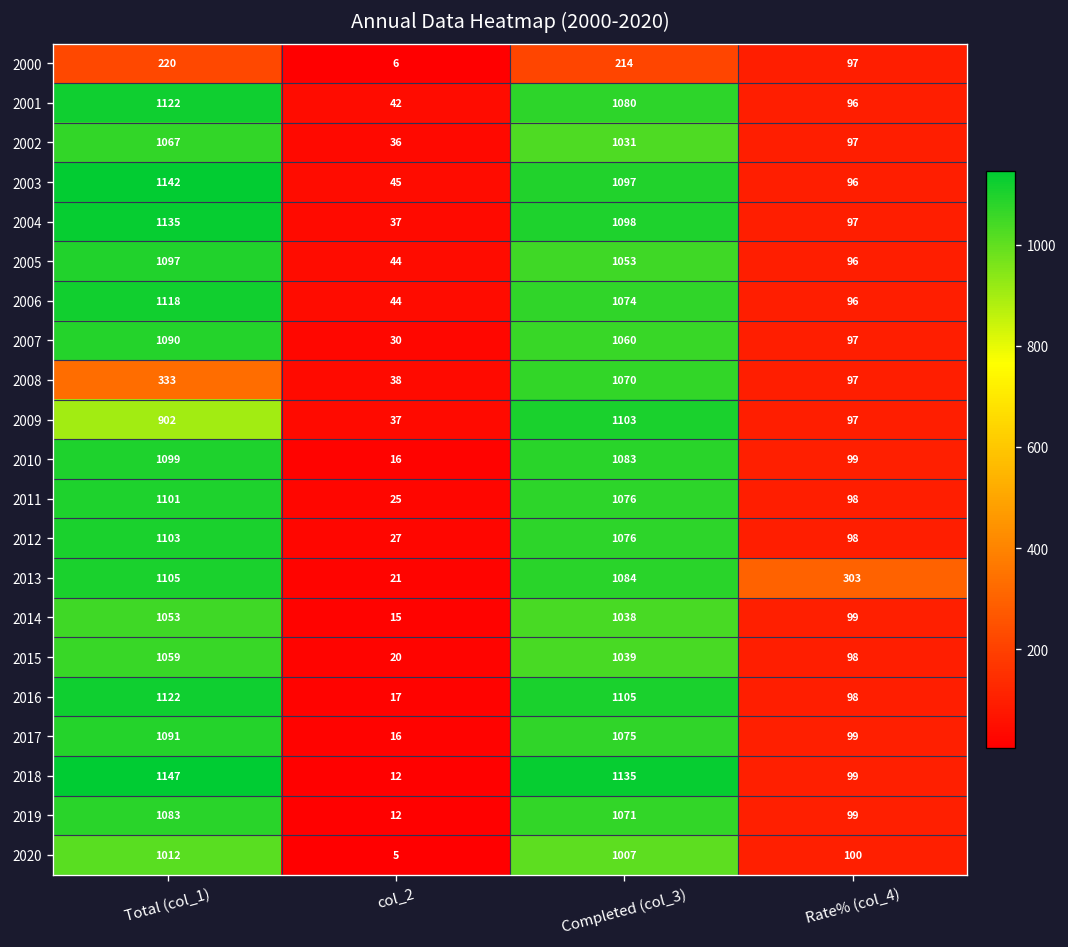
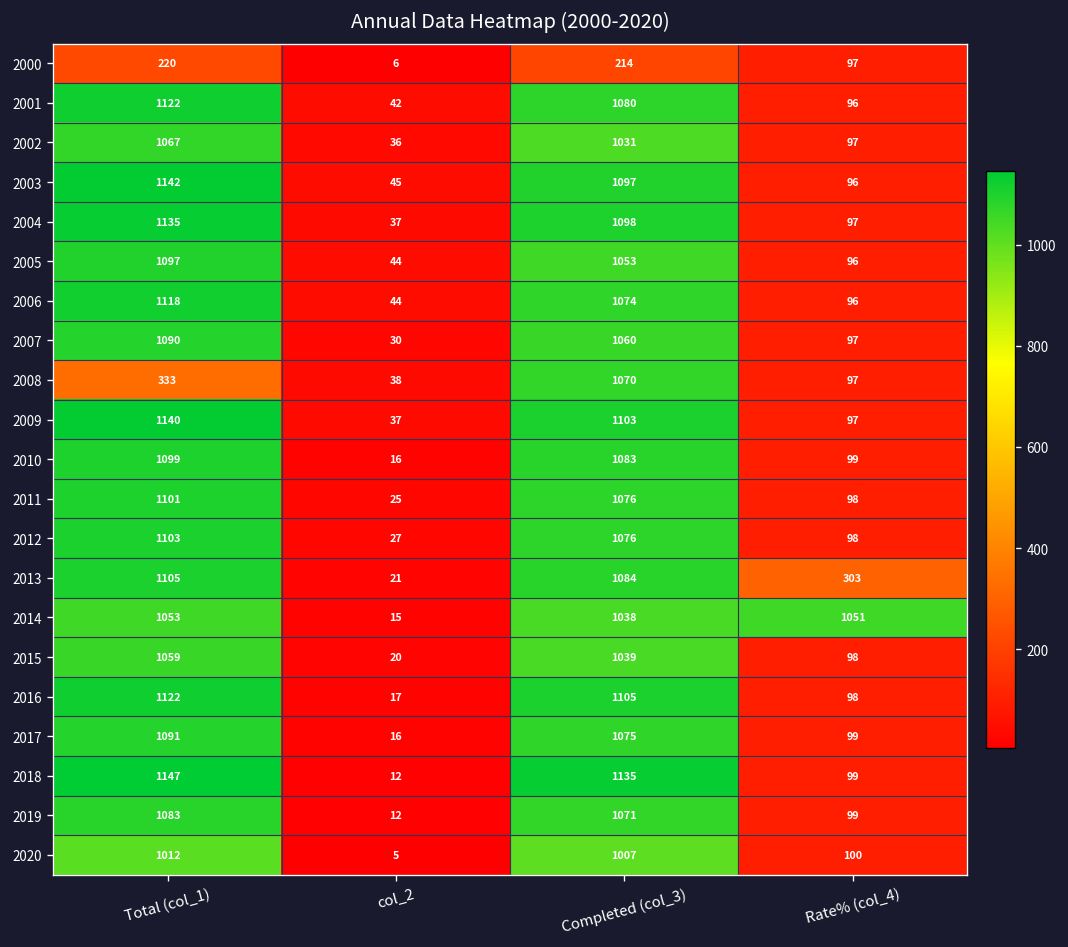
2009, Total (col_1): 902 -> 1140
2014, Rate% (col_4): 99 -> 1051
